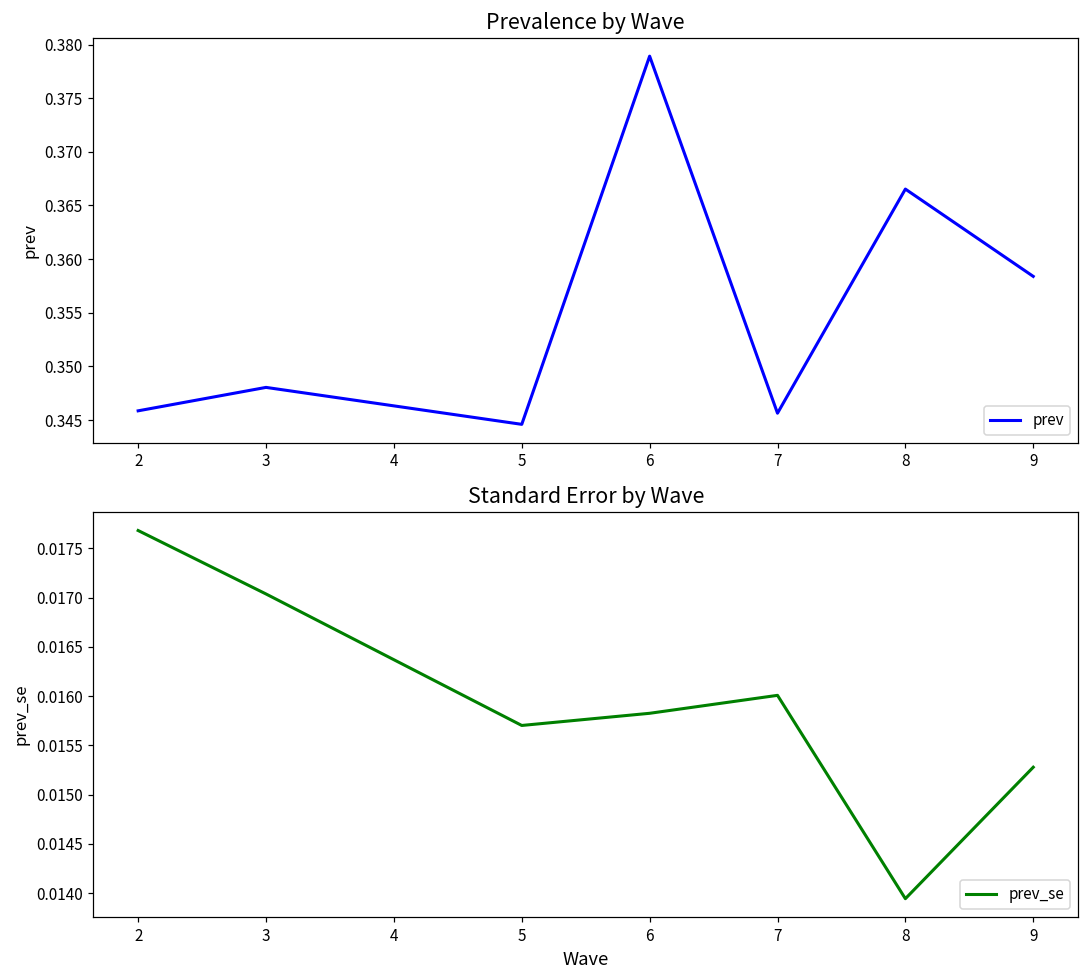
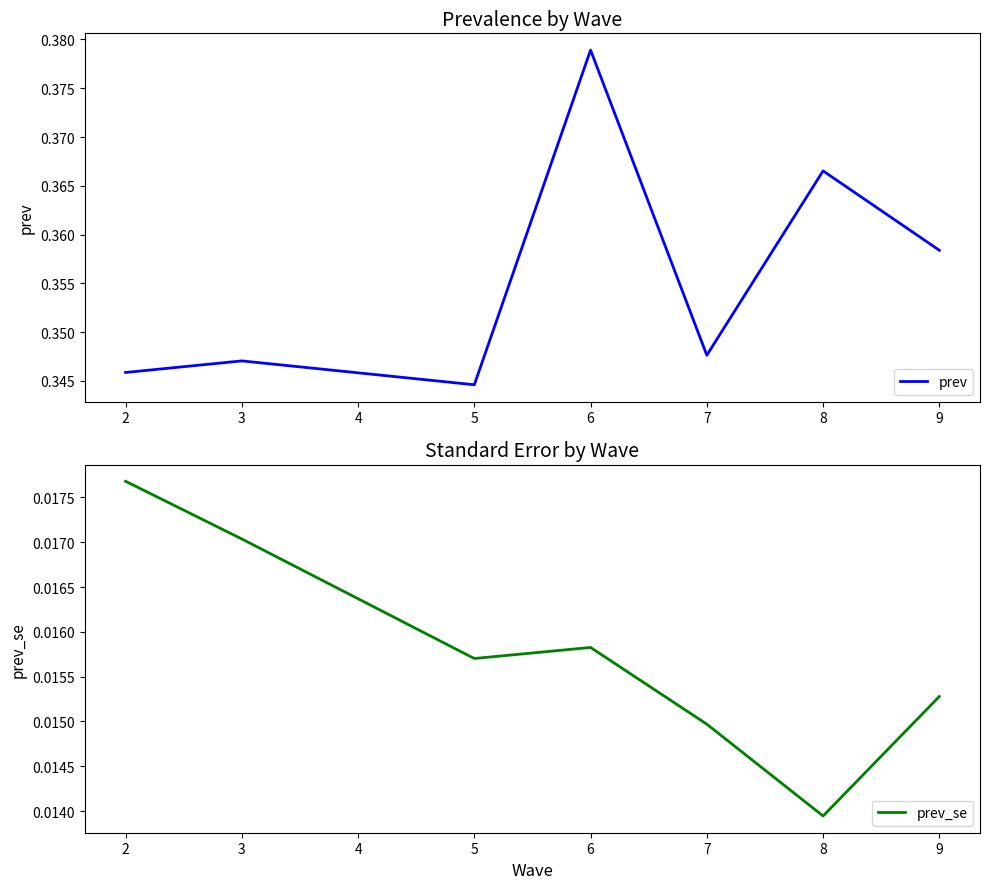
Prevalence by Wave, 3: 0.348 -> 0.347
Prevalence by Wave, 7: 0.346 -> 0.348
Standard Error by Wave, 7: 0.0160 -> 0.0150
